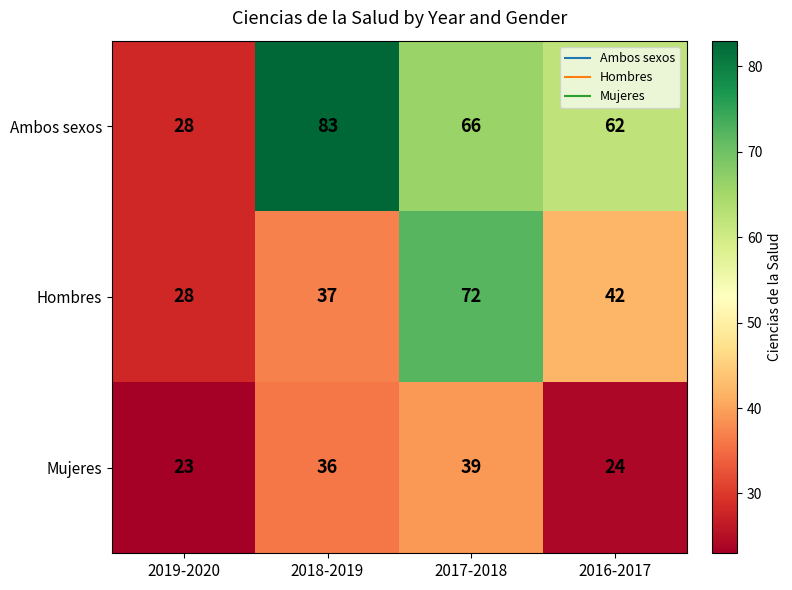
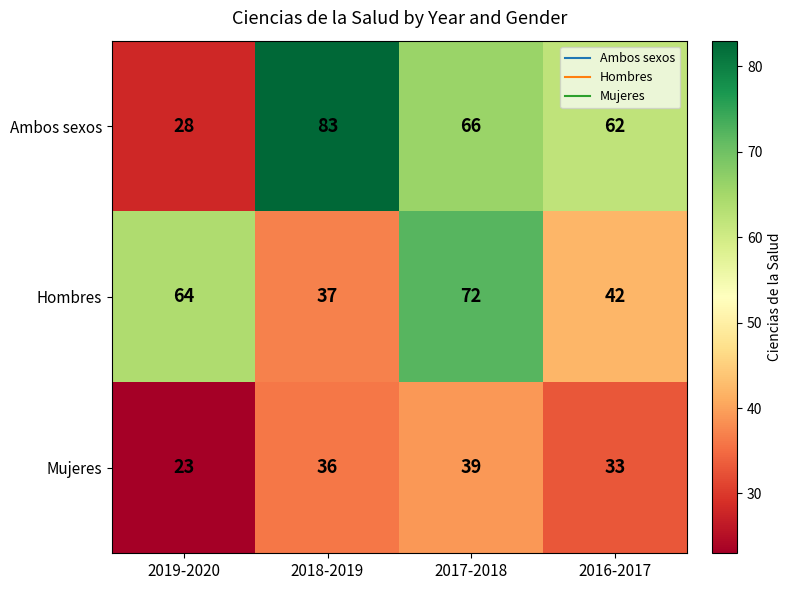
Hombres, 2019-2020: 28 -> 64
Mujeres, 2016-2017: 24 -> 33
